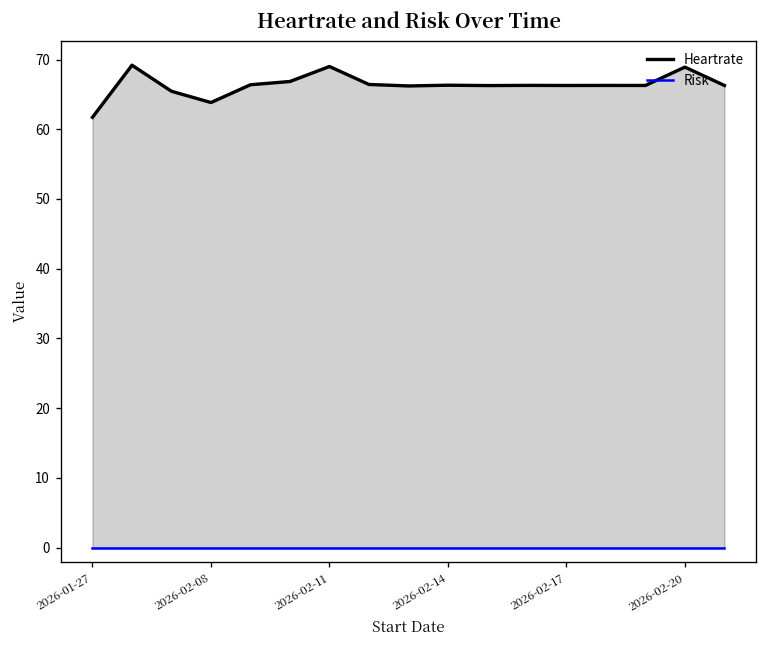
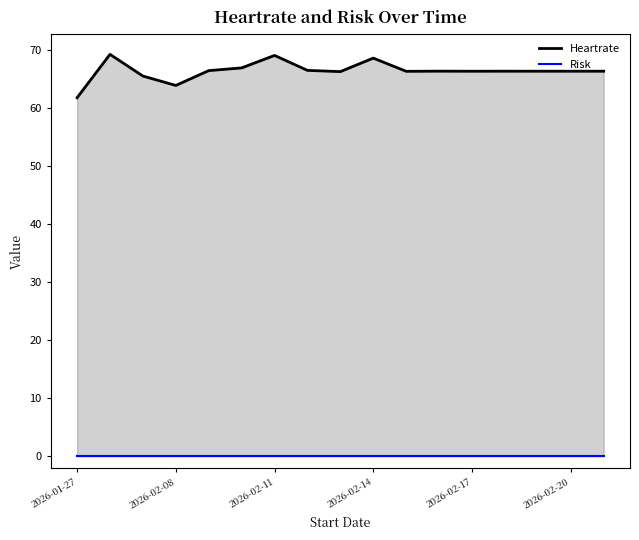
Heartrate, 2026-02-14: 66 -> 69
Heartrate, 2026-02-20: 69 -> 66
